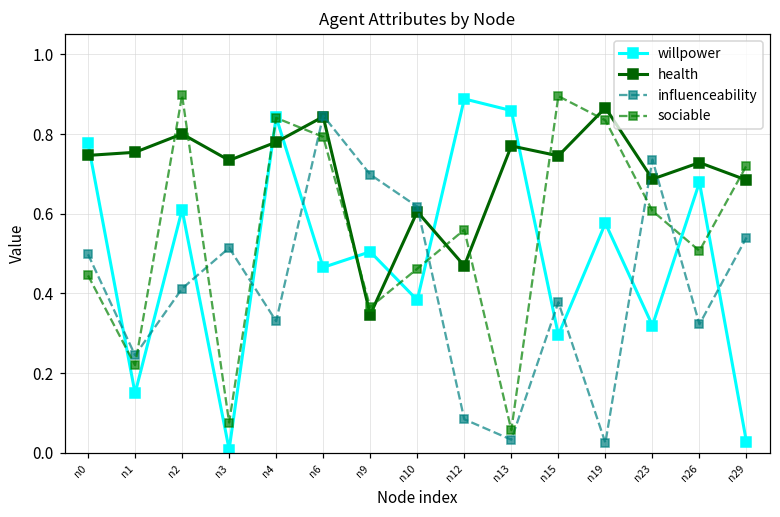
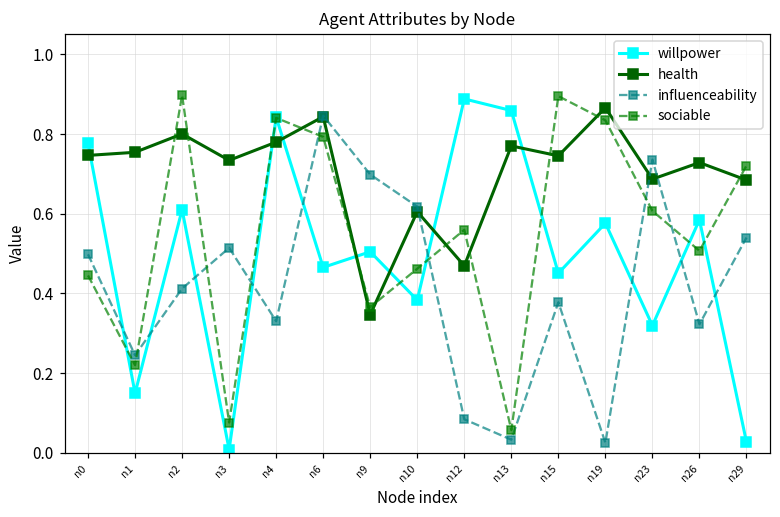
willpower, n15: 0.30 -> 0.45
willpower, n26: 0.68 -> 0.58
